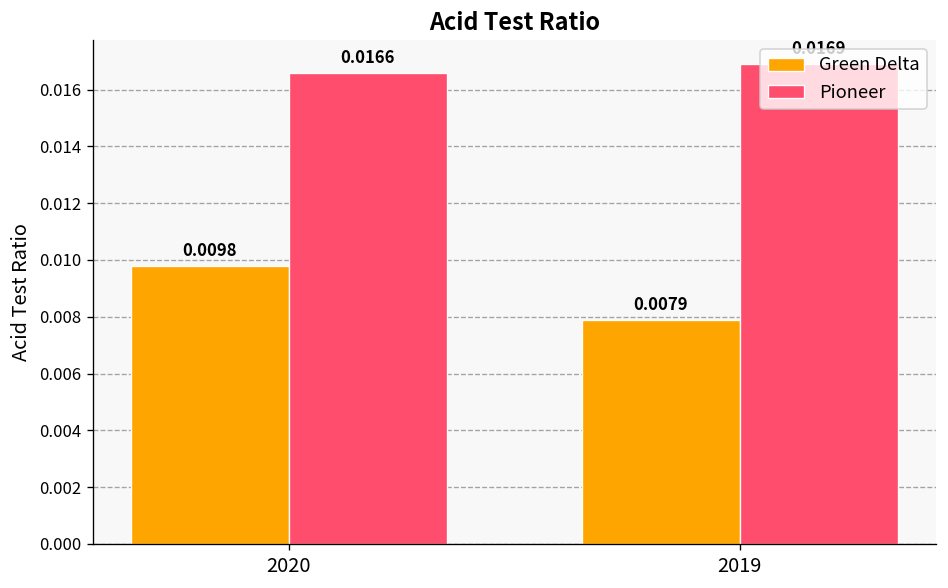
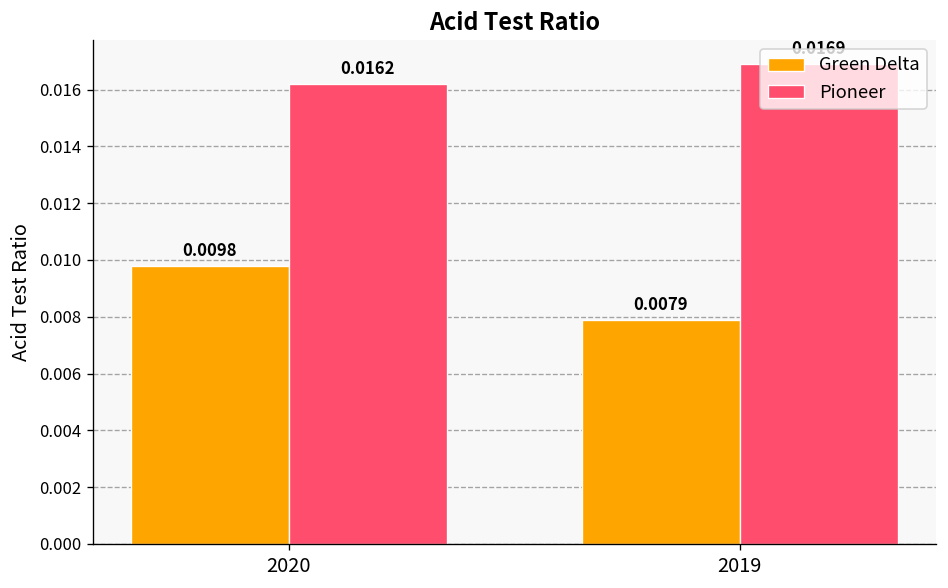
Pioneer, 2020: 0.0166 -> 0.0162
